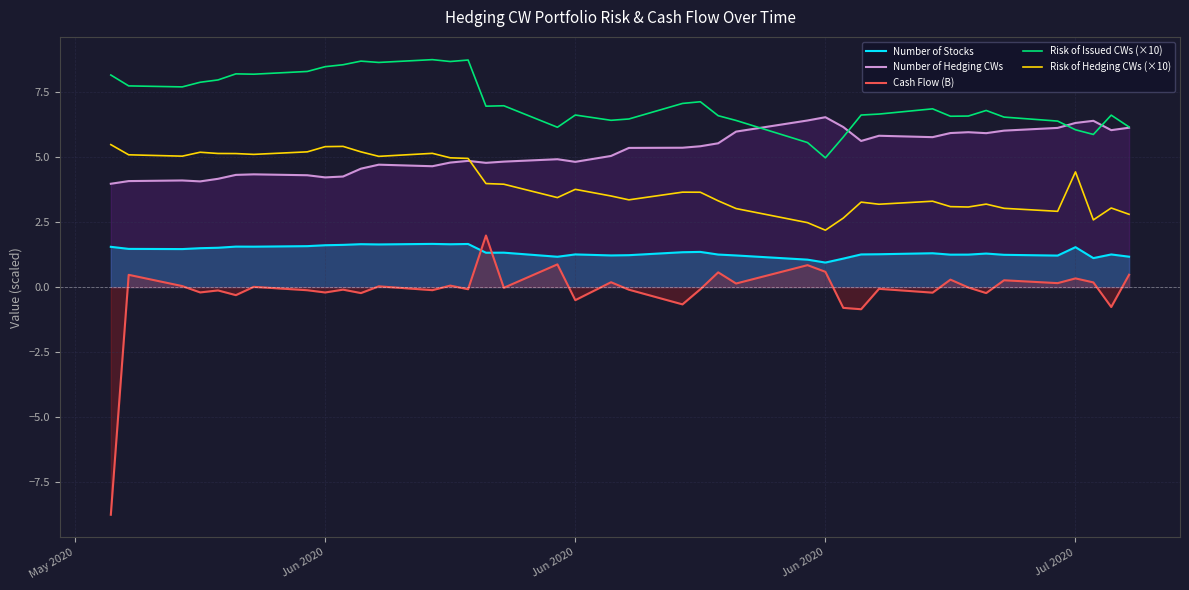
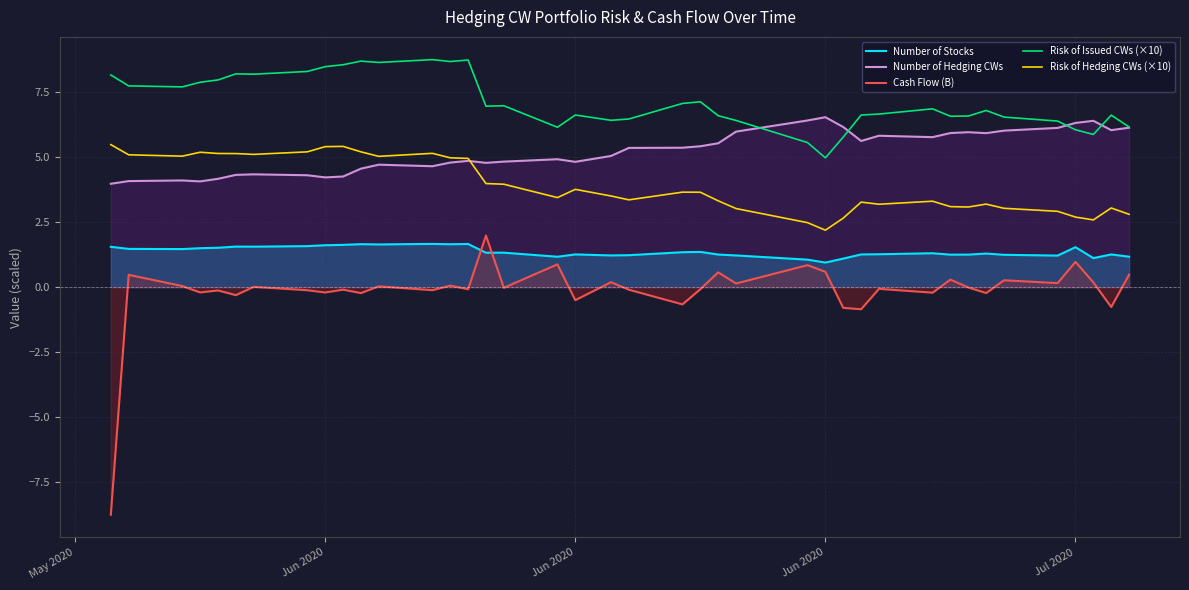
Cash Flow (B), Jul 2020: 0.3 -> 1.0
Risk of Hedging CWs (×10), Jul 2020: 4.4 -> 2.7
